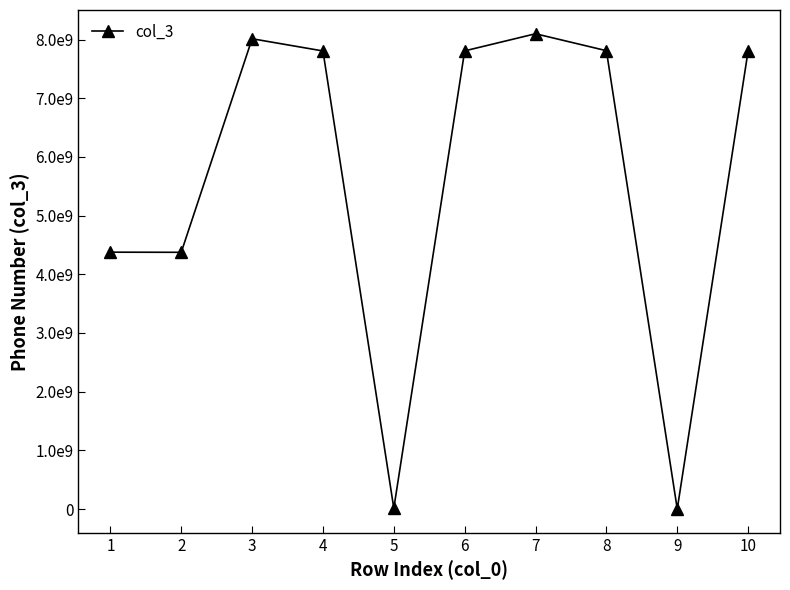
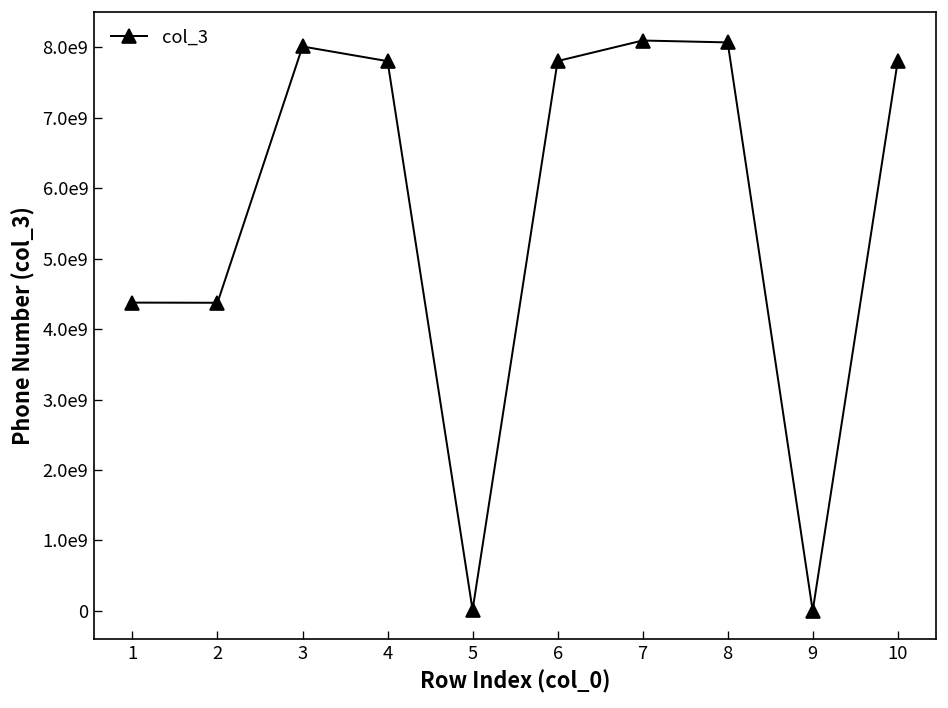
8: 7800000000 -> 8100000000
